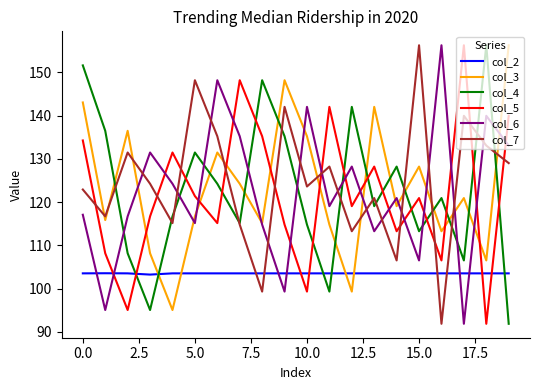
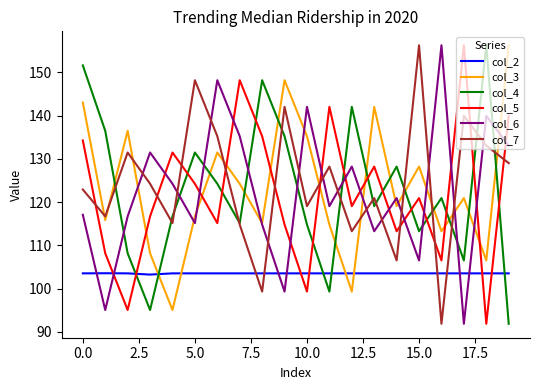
col_5, 5.0: 121 -> 124
col_7, 10.0: 124 -> 119
